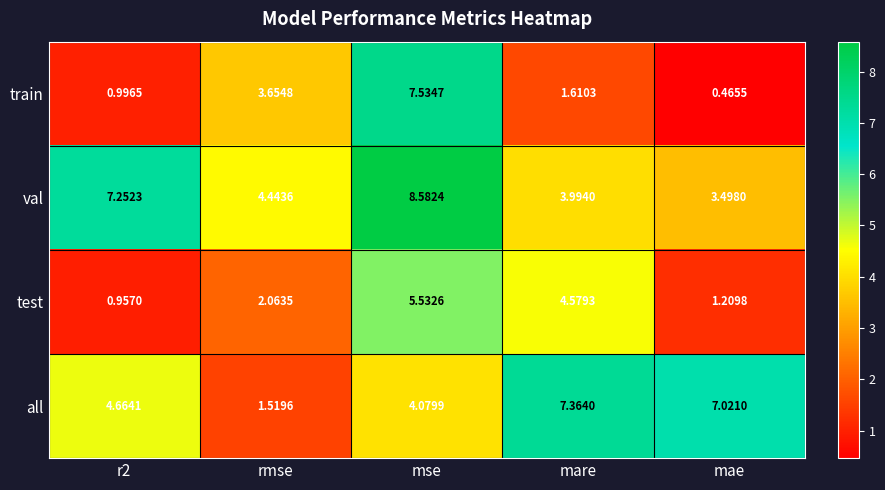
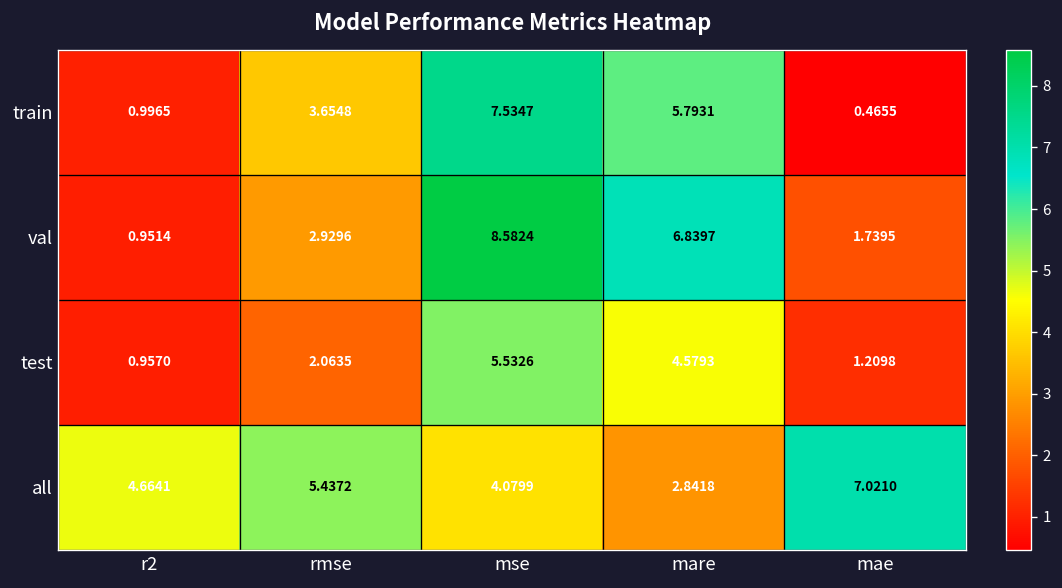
train, mare: 1.6103 -> 5.7931
val, r2: 7.2523 -> 0.9514
val, rmse: 4.4436 -> 2.9296
val, mare: 3.9940 -> 6.8397
val, mae: 3.4980 -> 1.7395
all, rmse: 1.5196 -> 5.4372
all, mare: 7.3640 -> 2.8418
